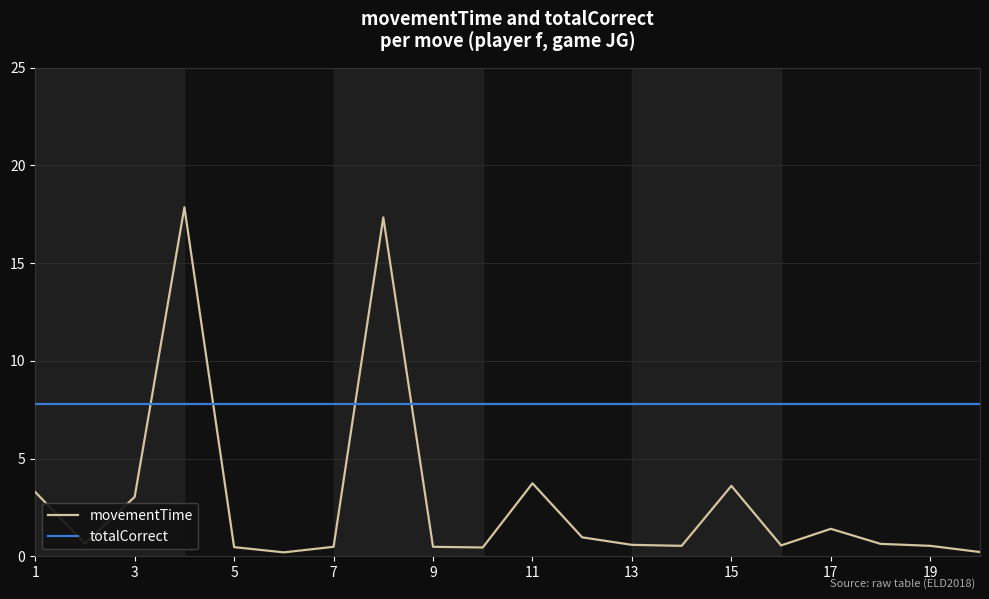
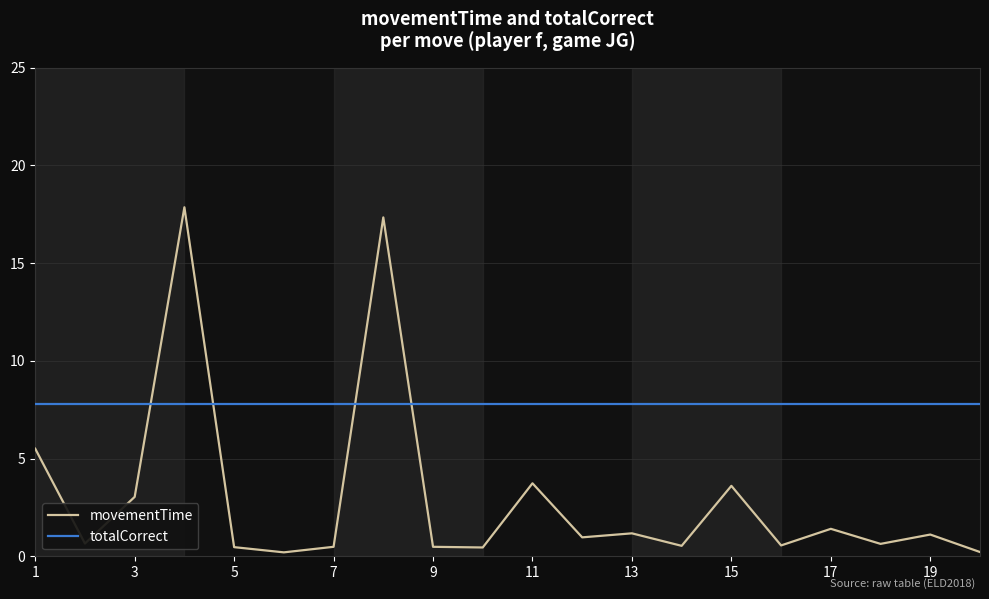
movementTime, 1: 3.3 -> 5.5
movementTime, 13: 0.6 -> 1.2
movementTime, 19: 0.5 -> 1.1
